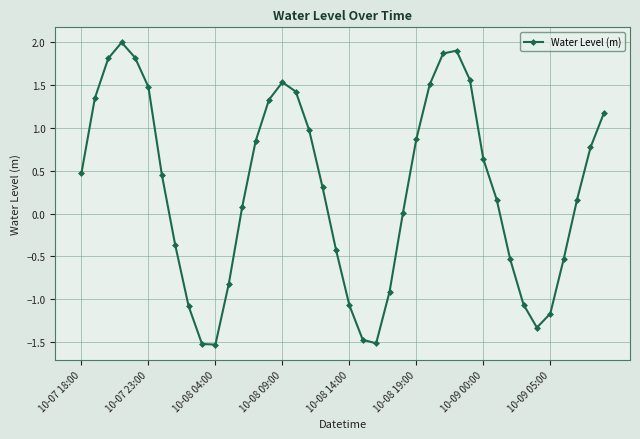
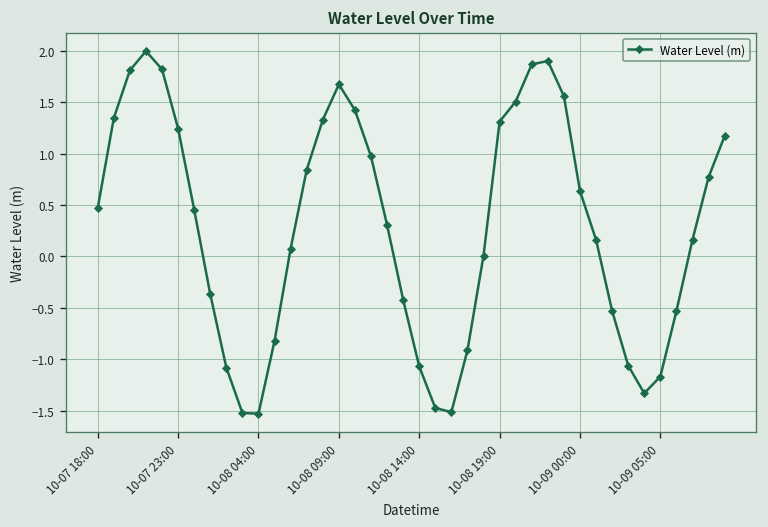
10-07 23:00: 1.5 -> 1.2
10-08 09:00: 1.5 -> 1.7
10-08 19:00: 0.9 -> 1.3
